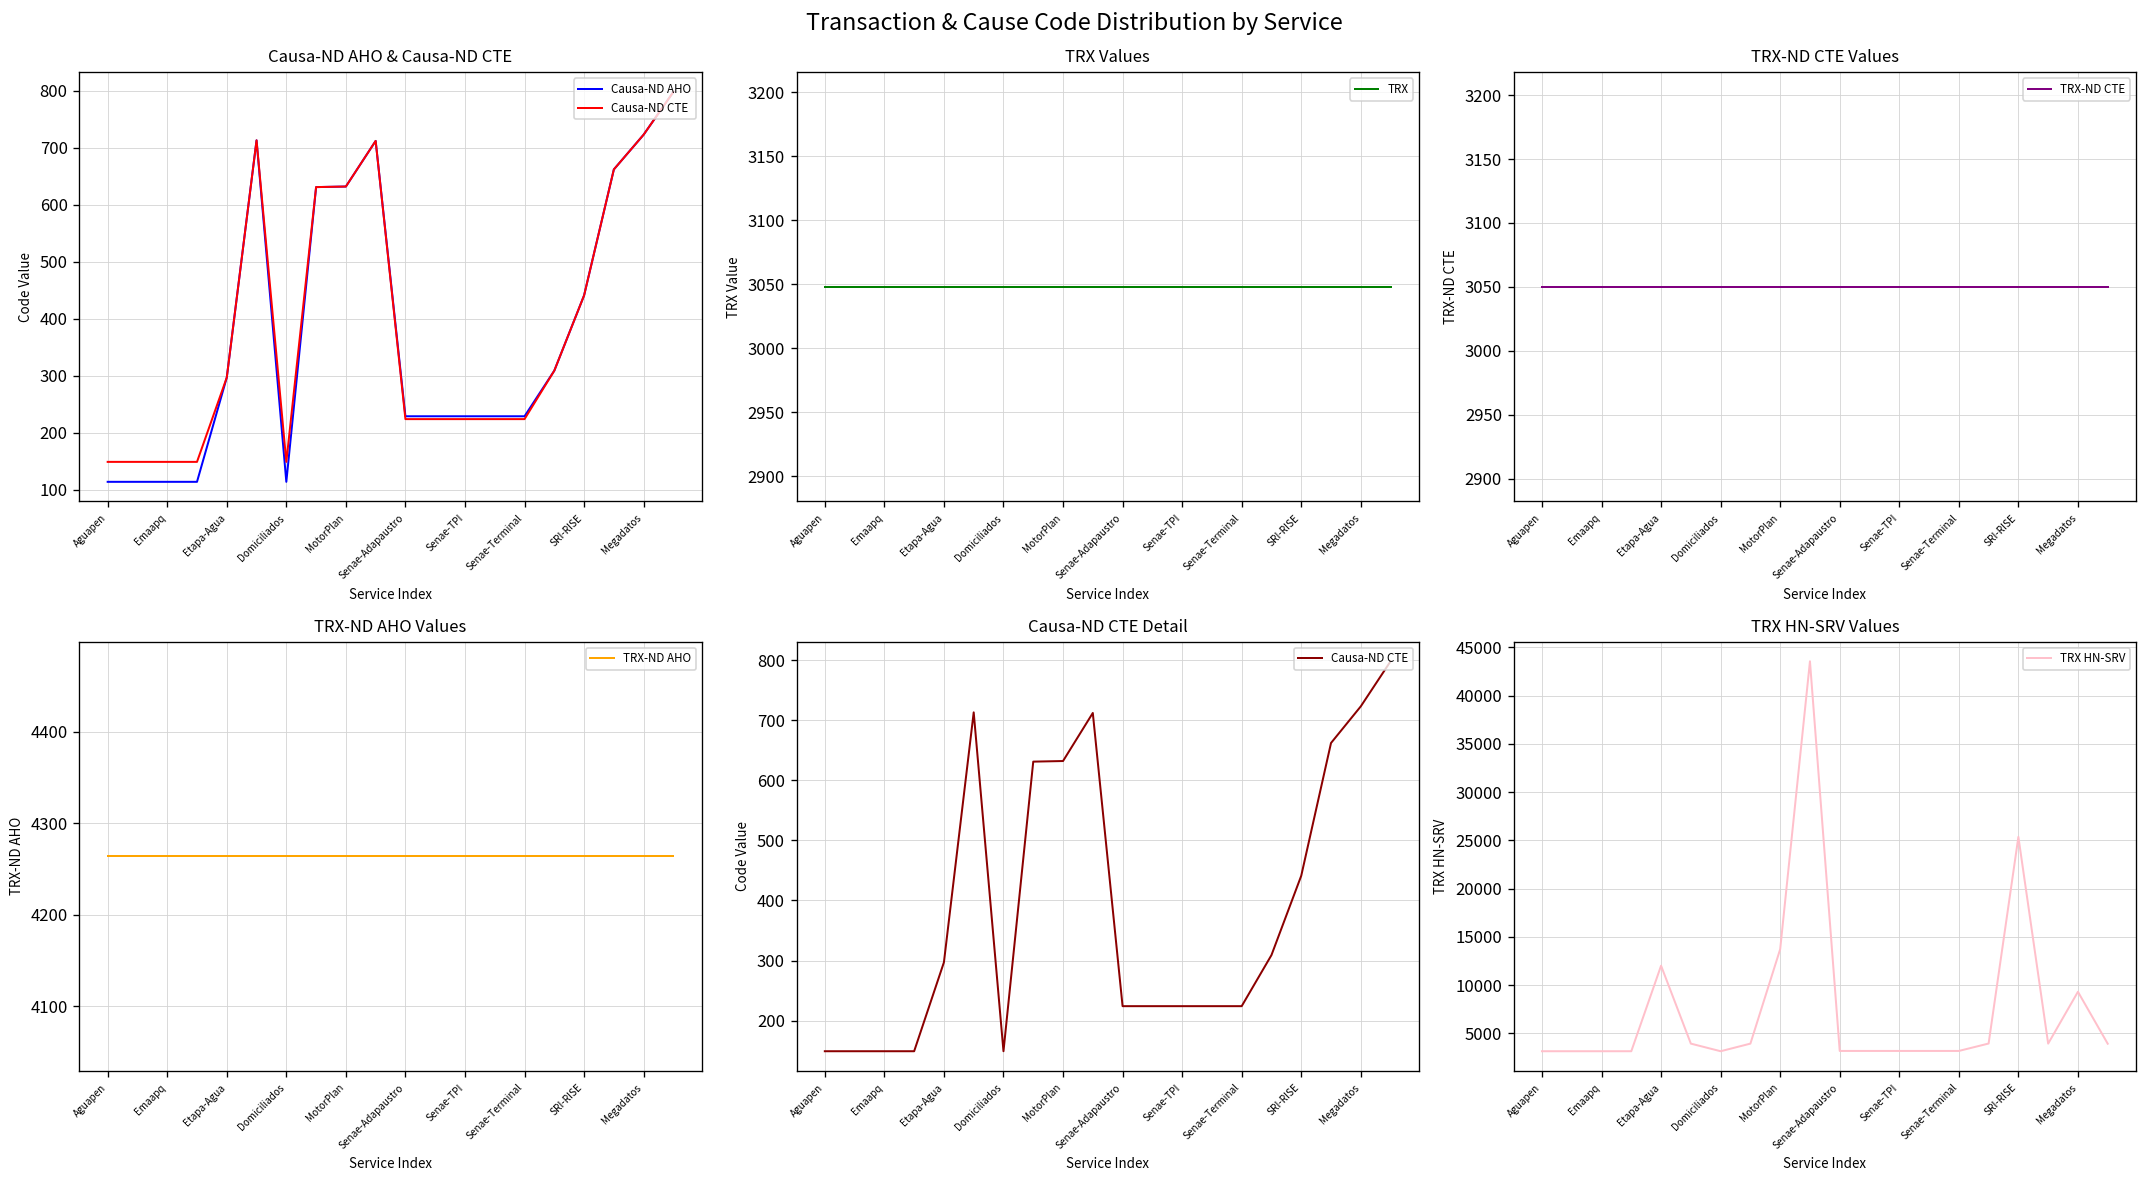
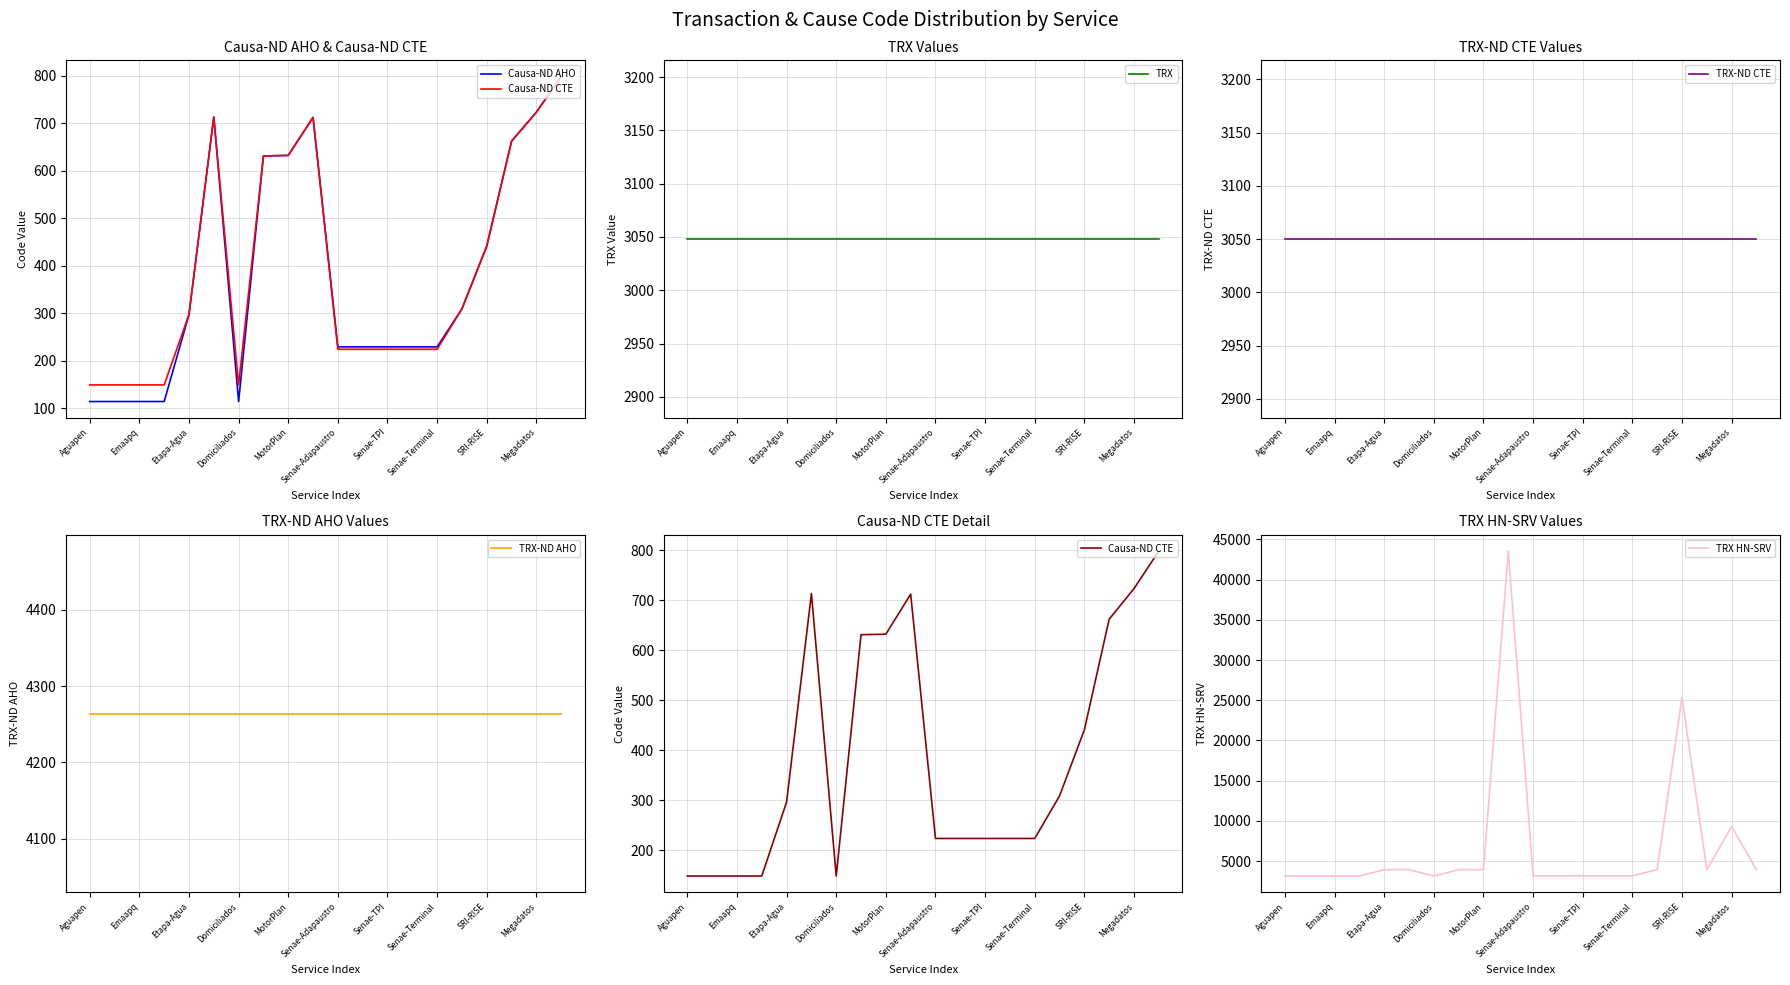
TRX HN-SRV Values, Etapa-Agua: 12000 -> 4000
TRX HN-SRV Values, MotorPlan: 14000 -> 4000
